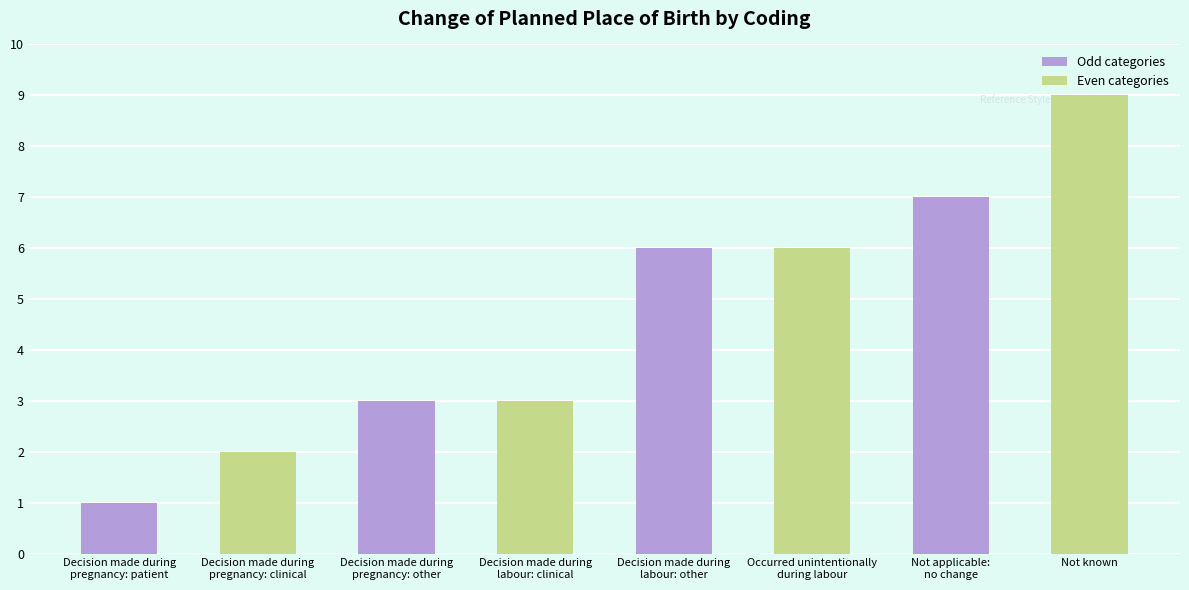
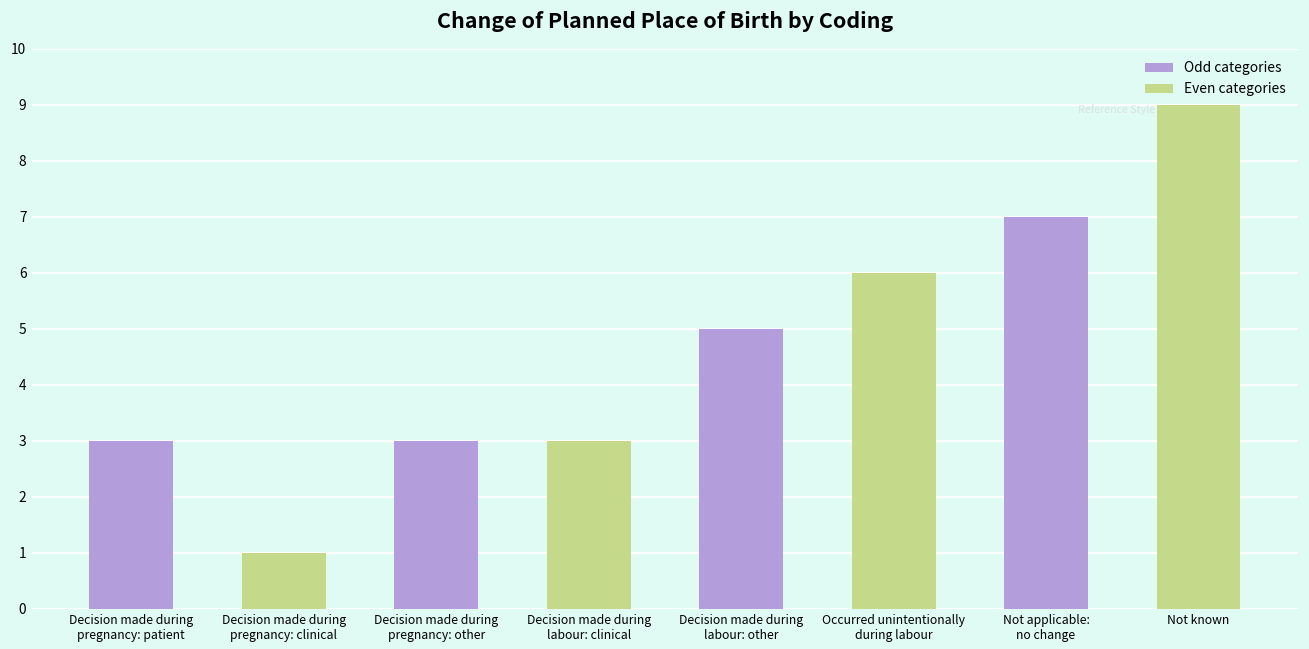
Decision made during pregnancy: patient: 1 -> 3
Decision made during pregnancy: clinical: 2 -> 1
Decision made during labour: other: 6 -> 5
